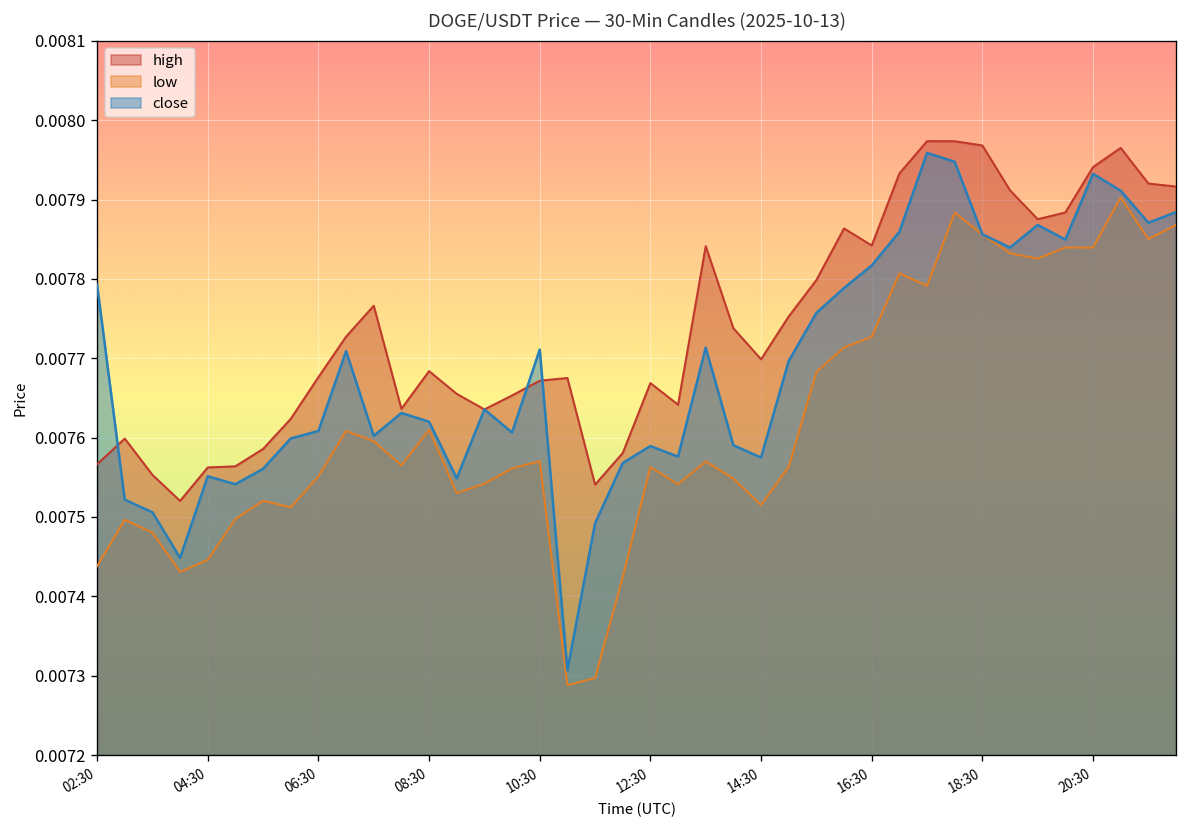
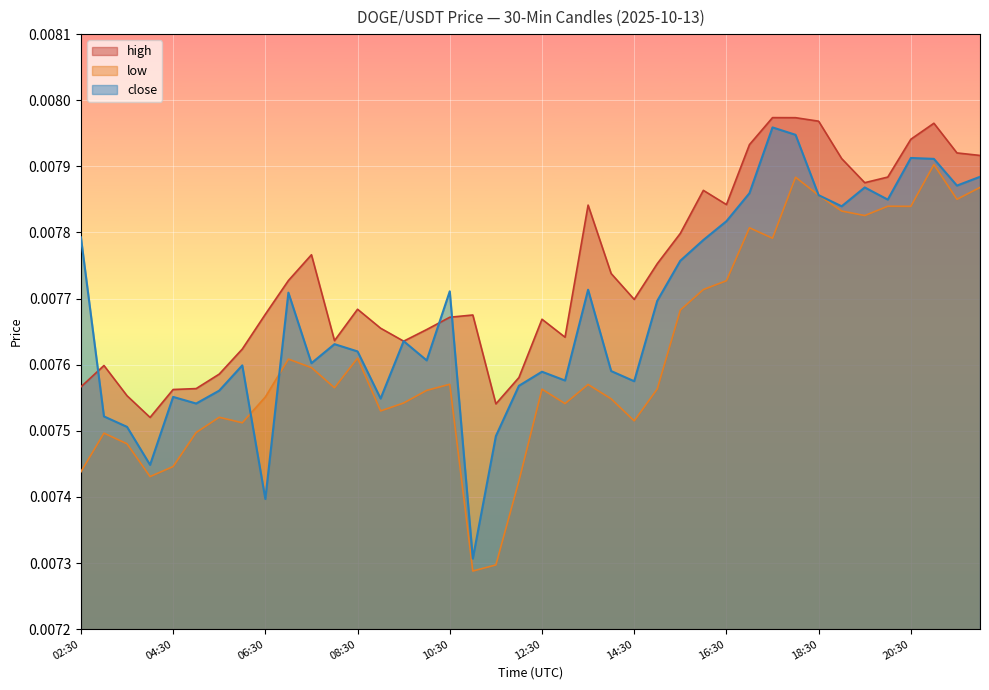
close, 06:30: 0.00761 -> 0.00740
close, 20:30: 0.00793 -> 0.00791
